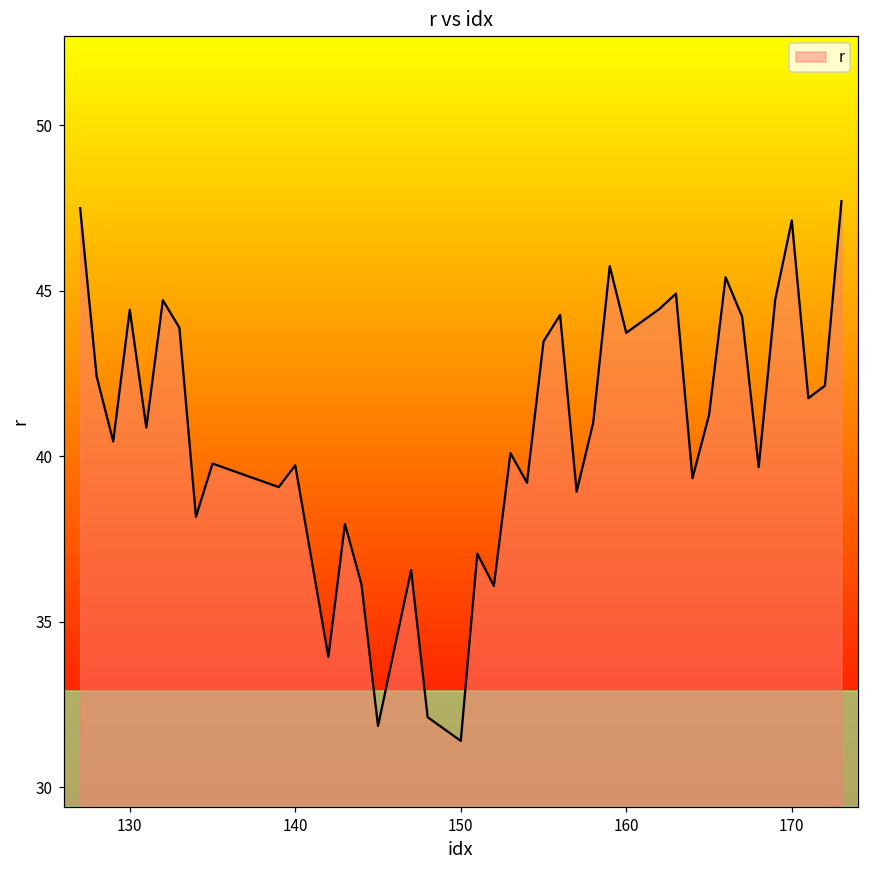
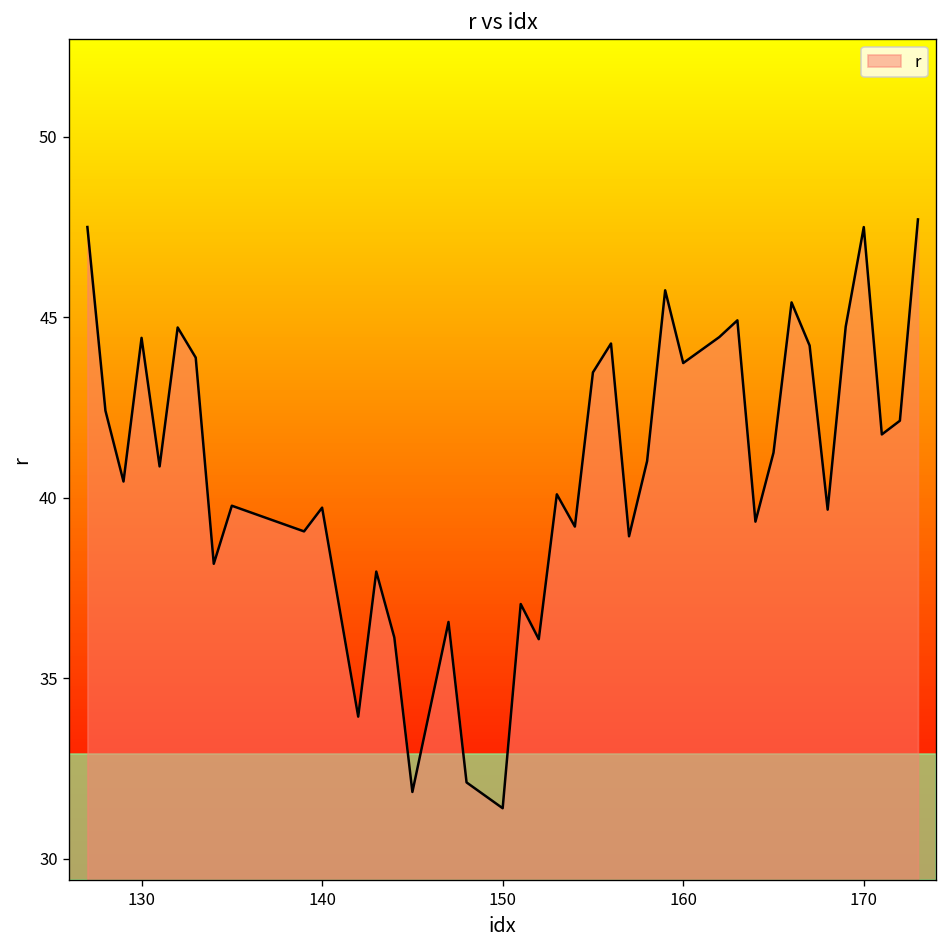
170: 47.1 -> 47.5
